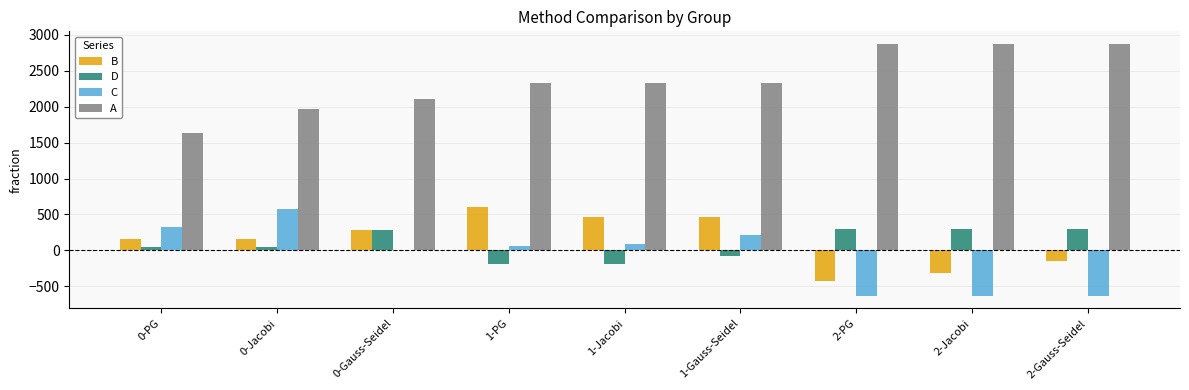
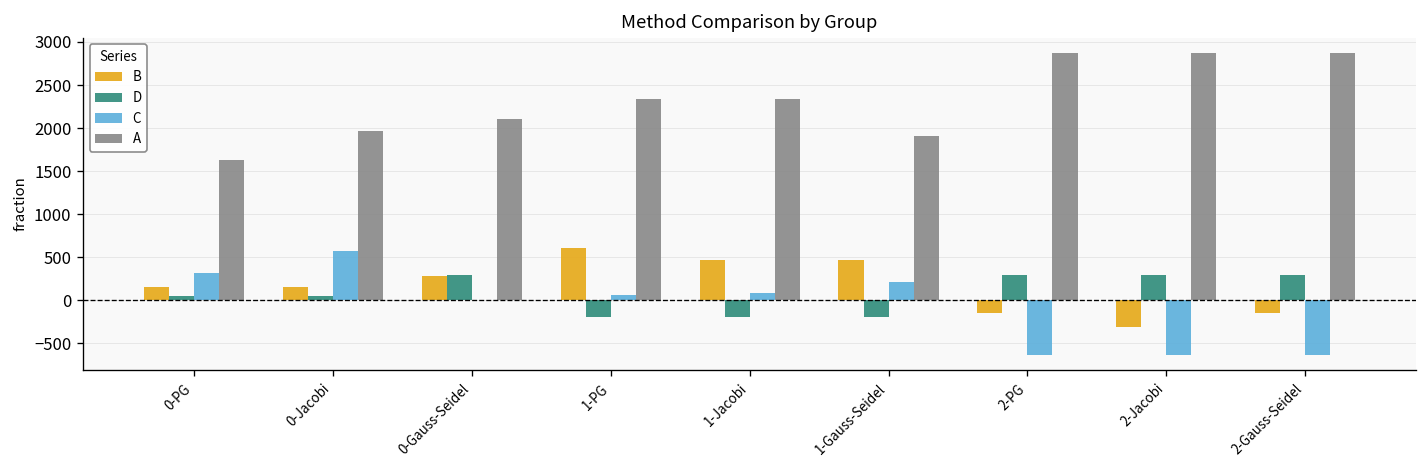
D, 1-Gauss-Seidel: -100 -> -200
A, 1-Gauss-Seidel: 2300 -> 1900
B, 2-PG: -400 -> -100
